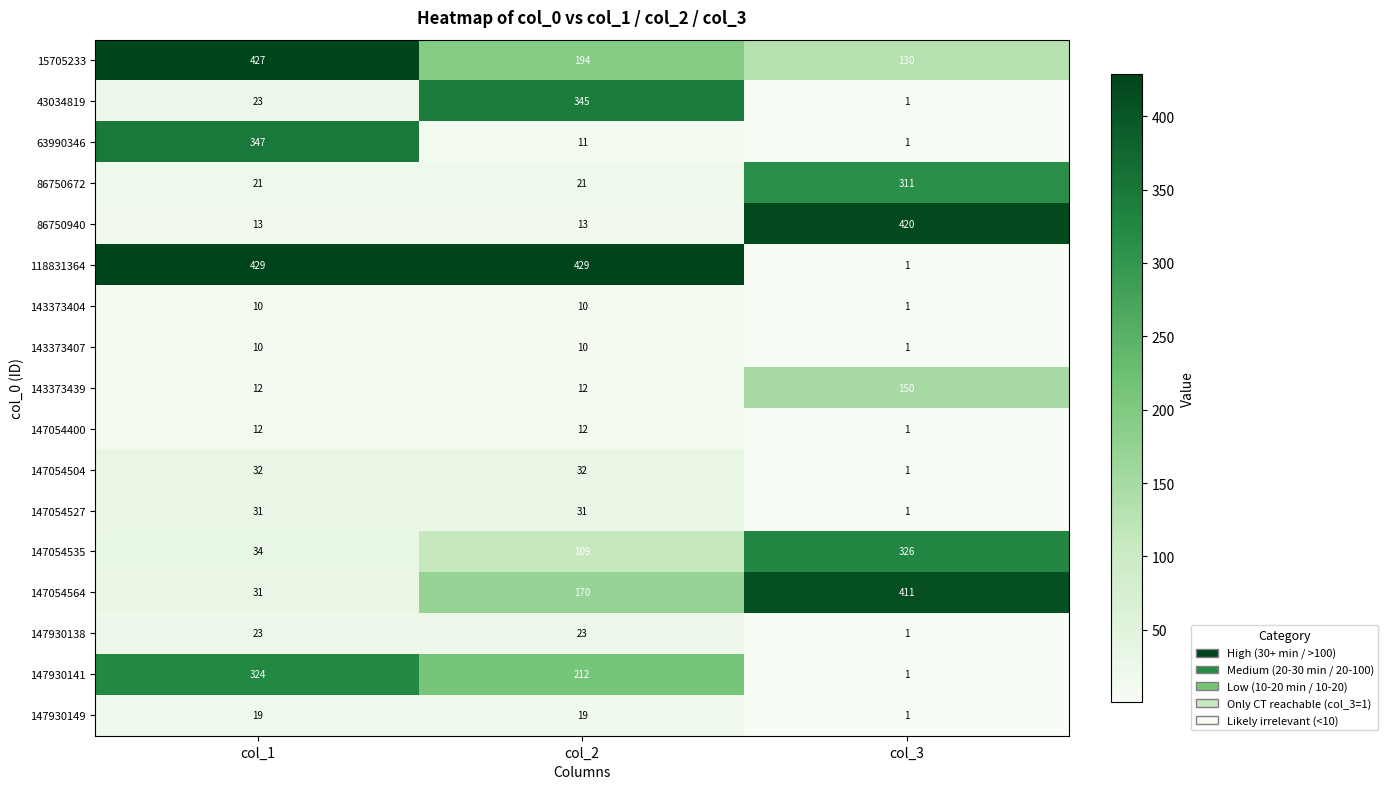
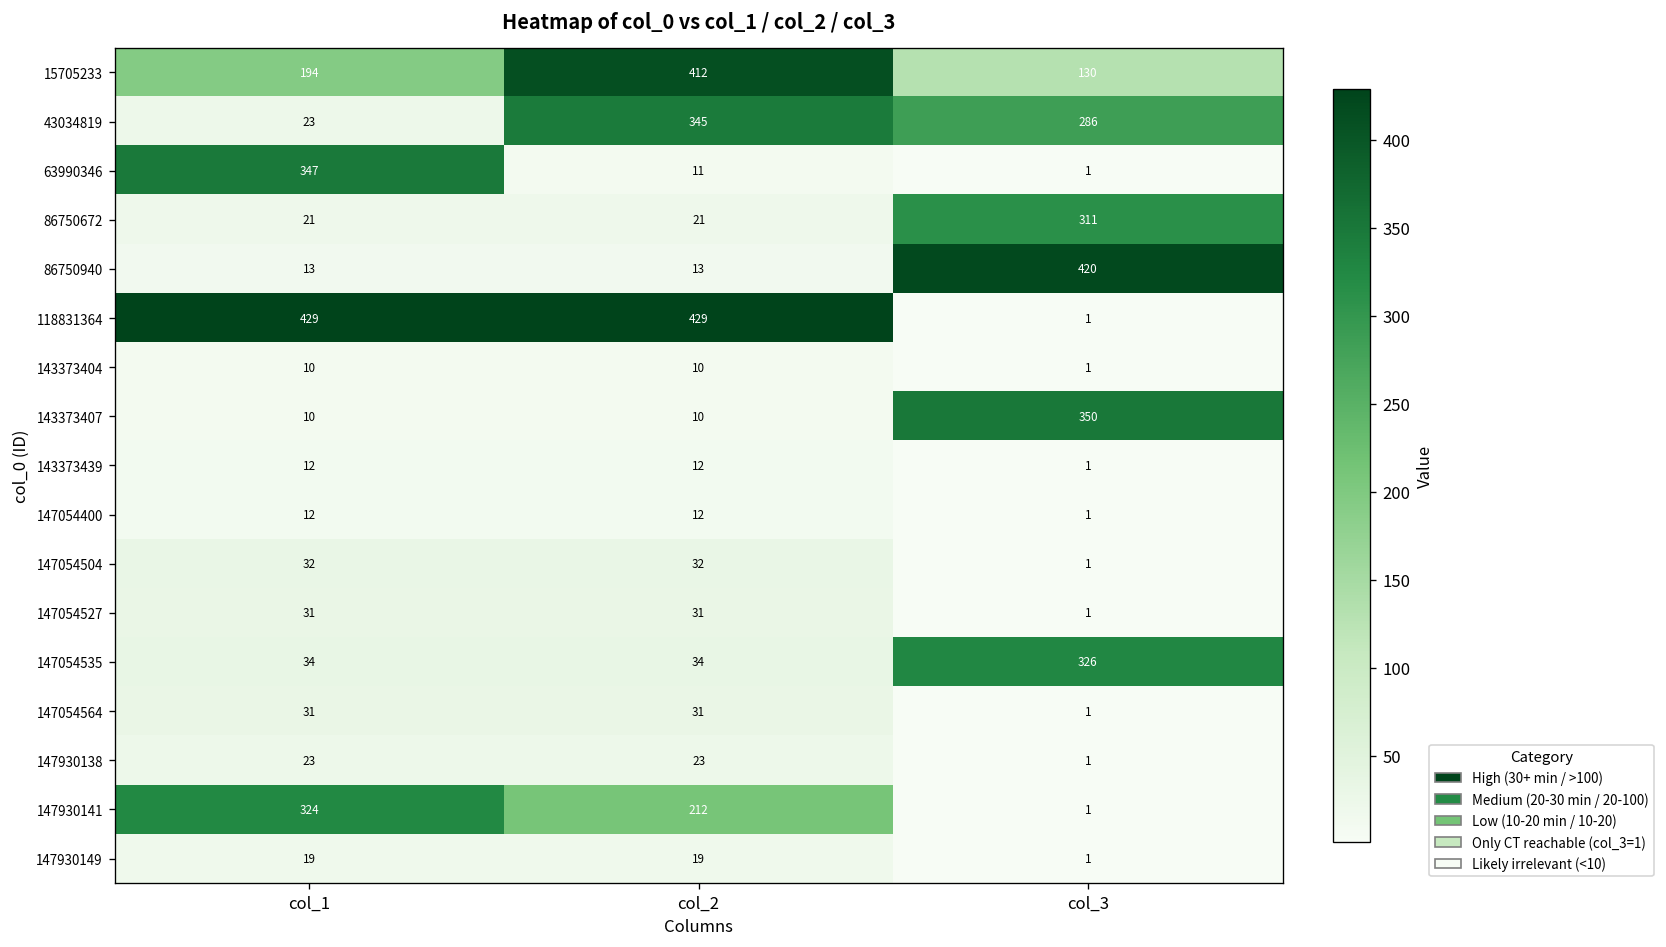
15705233, col_1: 427 -> 194
15705233, col_2: 194 -> 412
43034819, col_3: 1 -> 286
143373407, col_3: 1 -> 350
143373439, col_3: 150 -> 1
147054535, col_2: 109 -> 34
147054564, col_2: 170 -> 31
147054564, col_3: 411 -> 1
